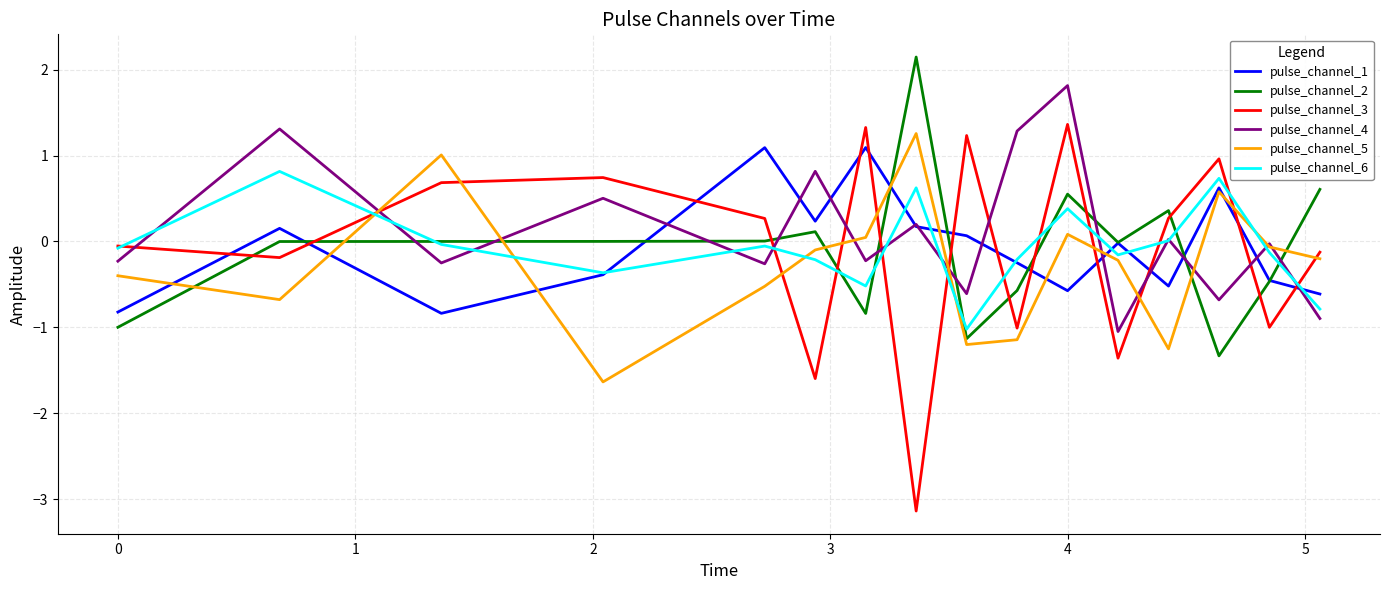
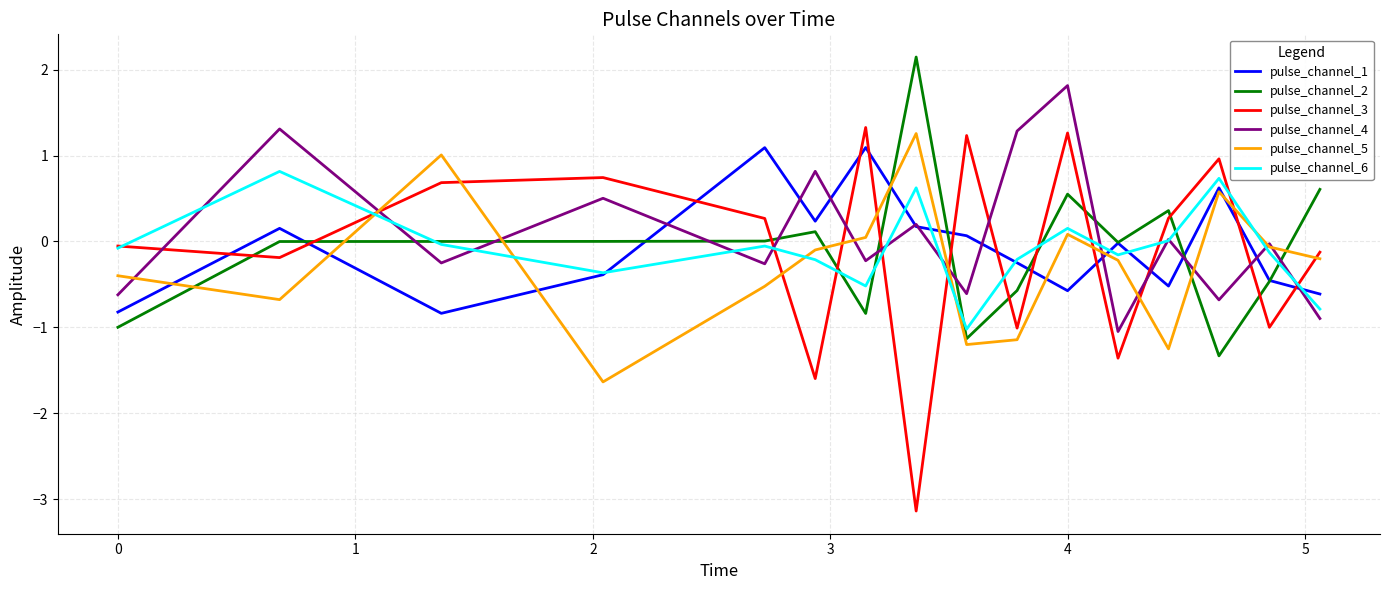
pulse_channel_4, 0: -0.2 -> -0.6
pulse_channel_3, 4: 1.4 -> 1.3
pulse_channel_6, 4: 0.4 -> 0.2
